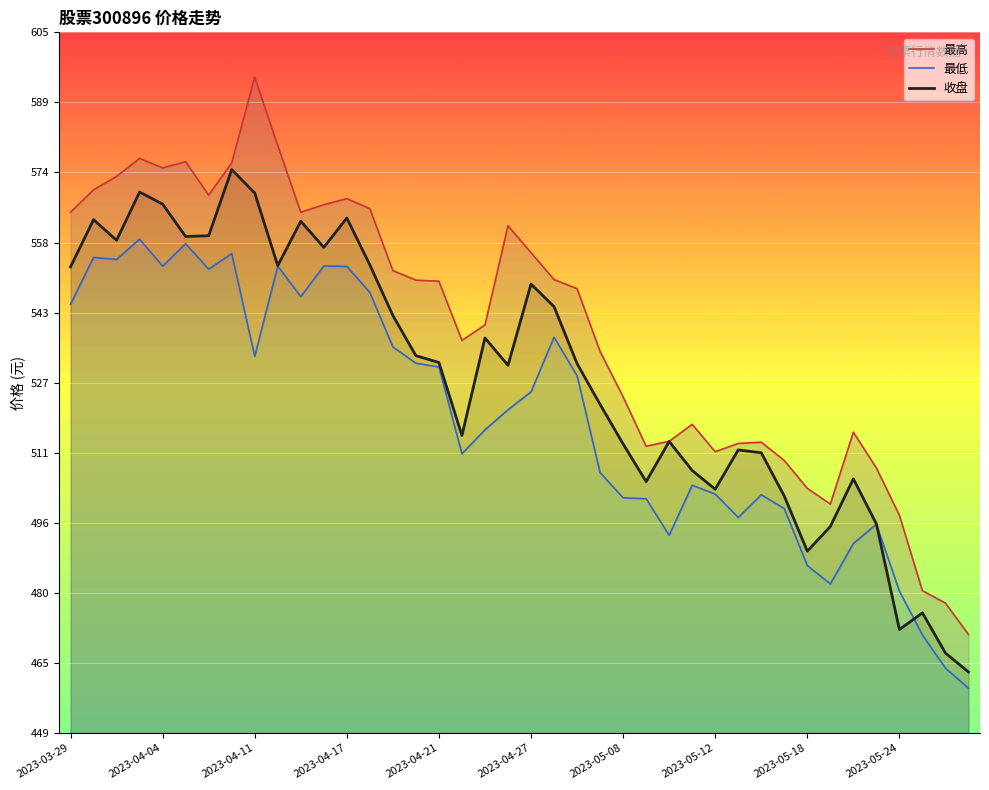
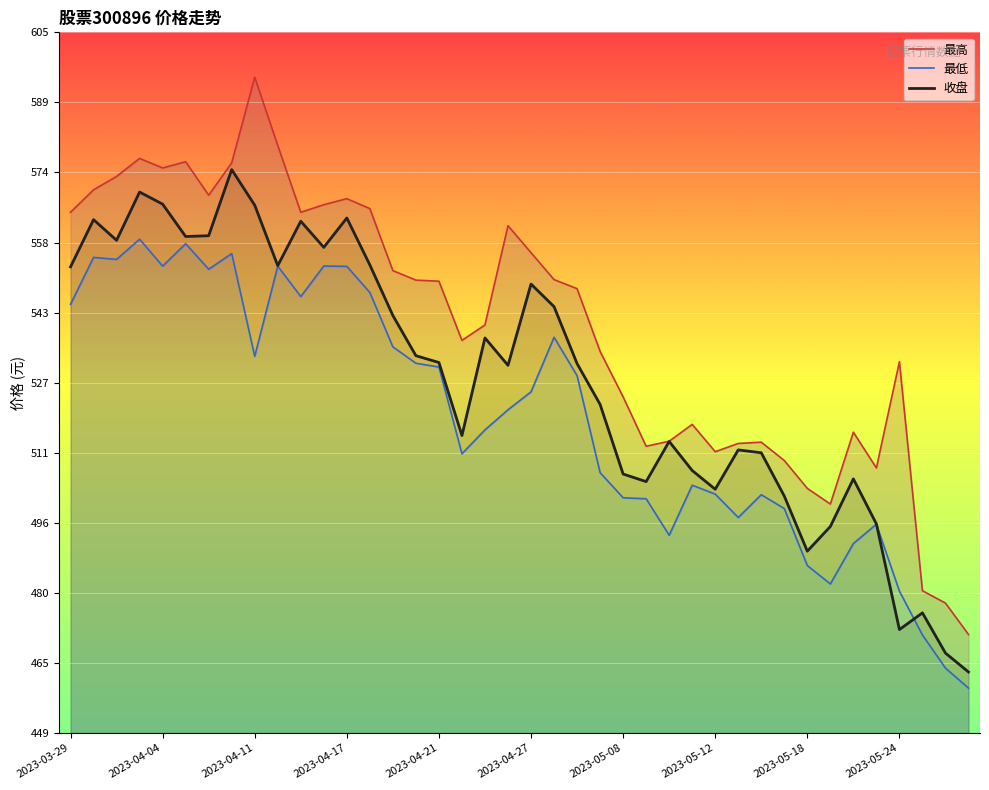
收盘, 2023-04-11: 569 -> 567
收盘, 2023-05-08: 513 -> 507
最高, 2023-05-24: 498 -> 532
